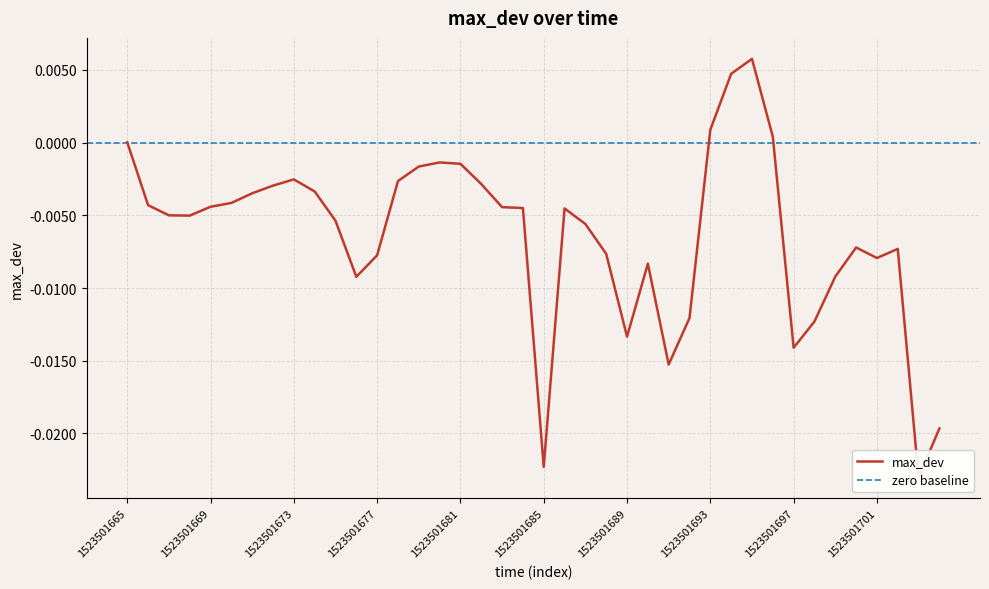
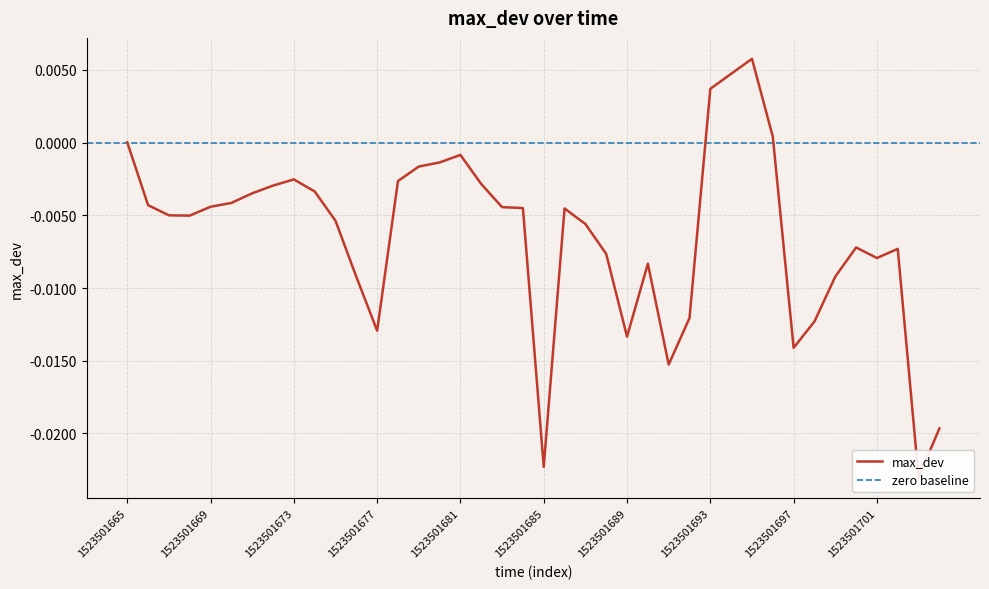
1523501677: -0.0077 -> -0.0129
1523501681: -0.0015 -> -0.0008
1523501693: 0.0009 -> 0.0037
